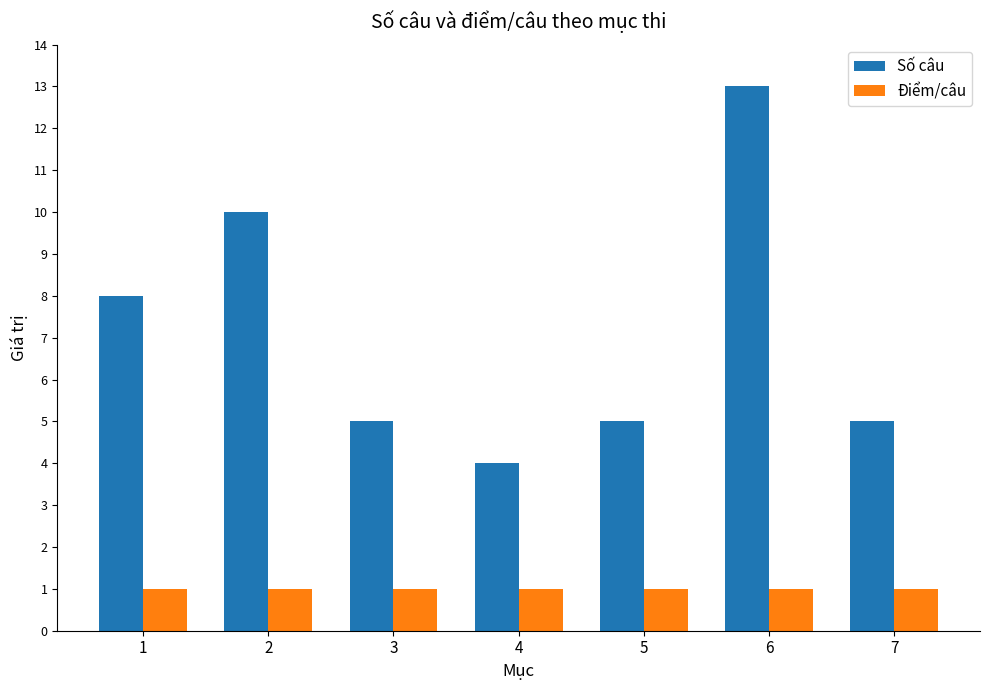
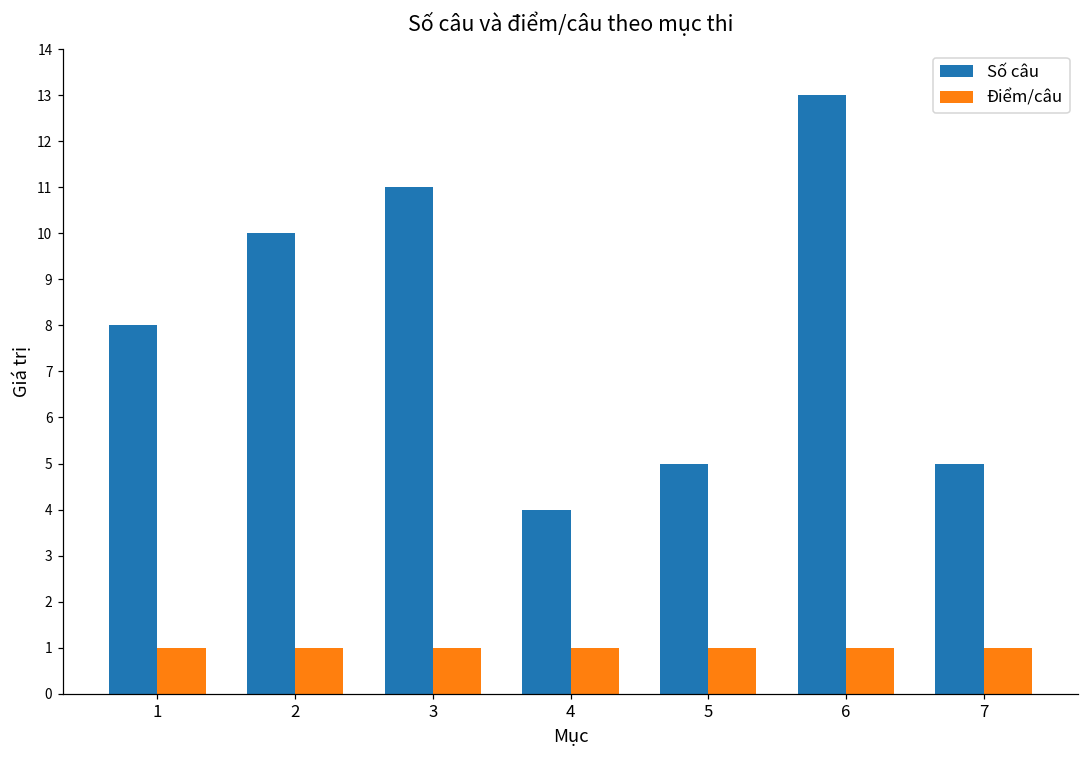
Số câu, 3: 5 -> 11
